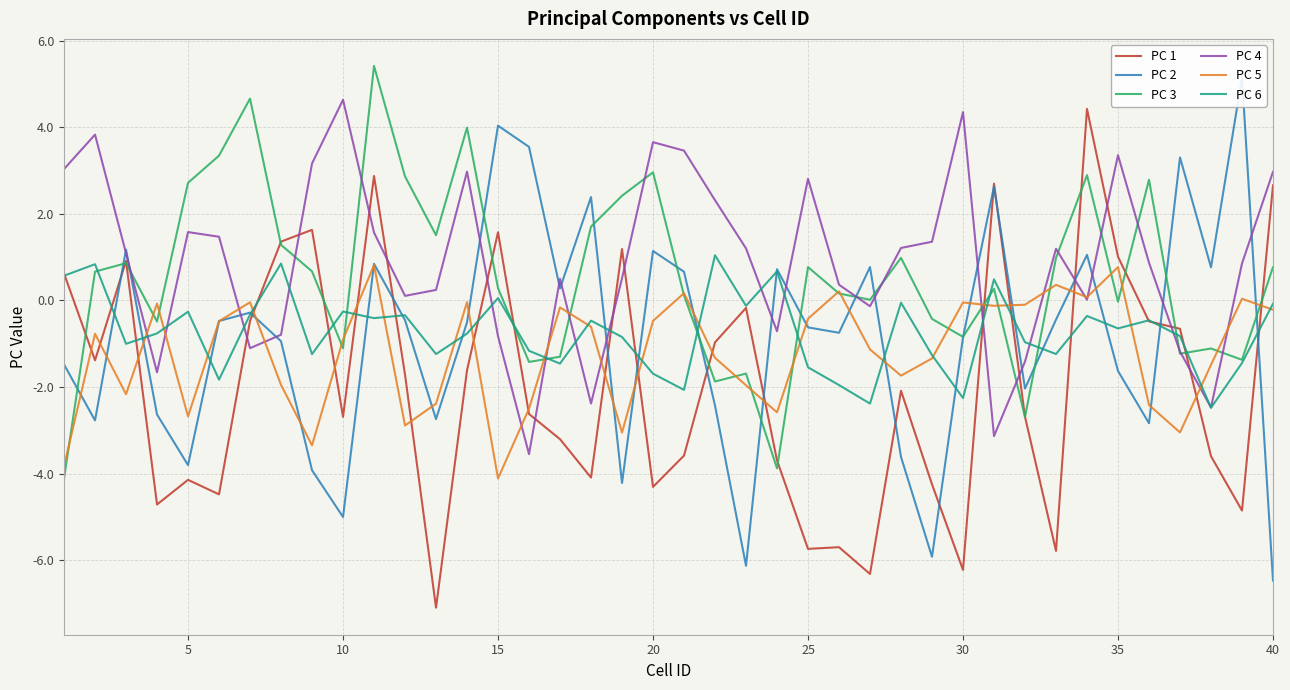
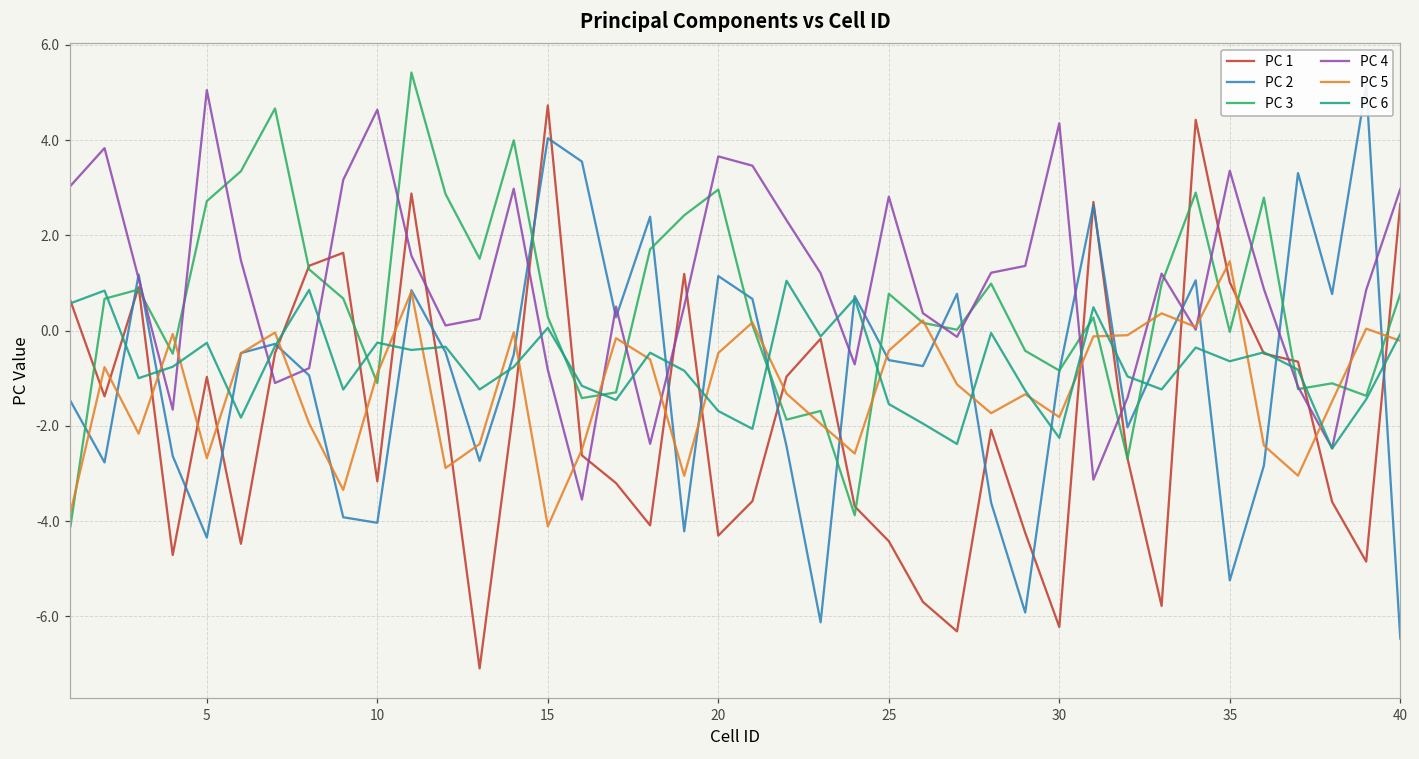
PC 1, 5: -4.1 -> -1.0
PC 2, 5: -3.8 -> -4.3
PC 4, 5: 1.6 -> 5.0
PC 1, 10: -2.7 -> -3.2
PC 2, 10: -5.0 -> -4.0
PC 1, 15: 1.6 -> 4.7
PC 1, 25: -5.7 -> -4.4
PC 5, 30: 0.0 -> -1.8
PC 2, 35: -1.6 -> -5.2
PC 5, 35: 0.8 -> 1.5
